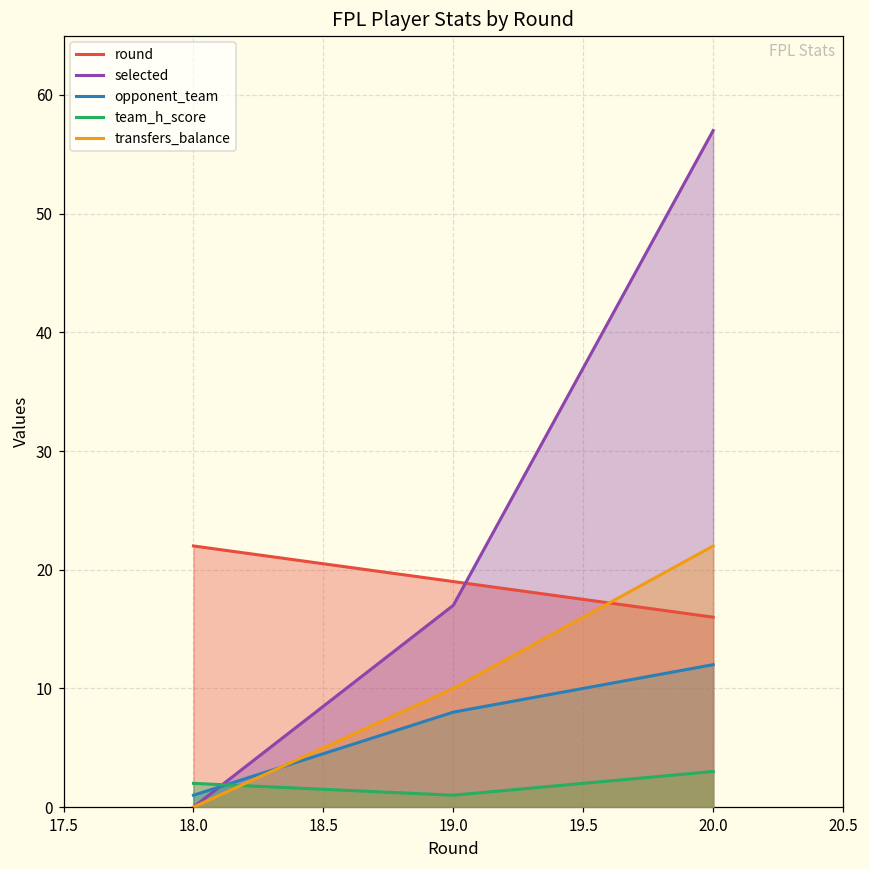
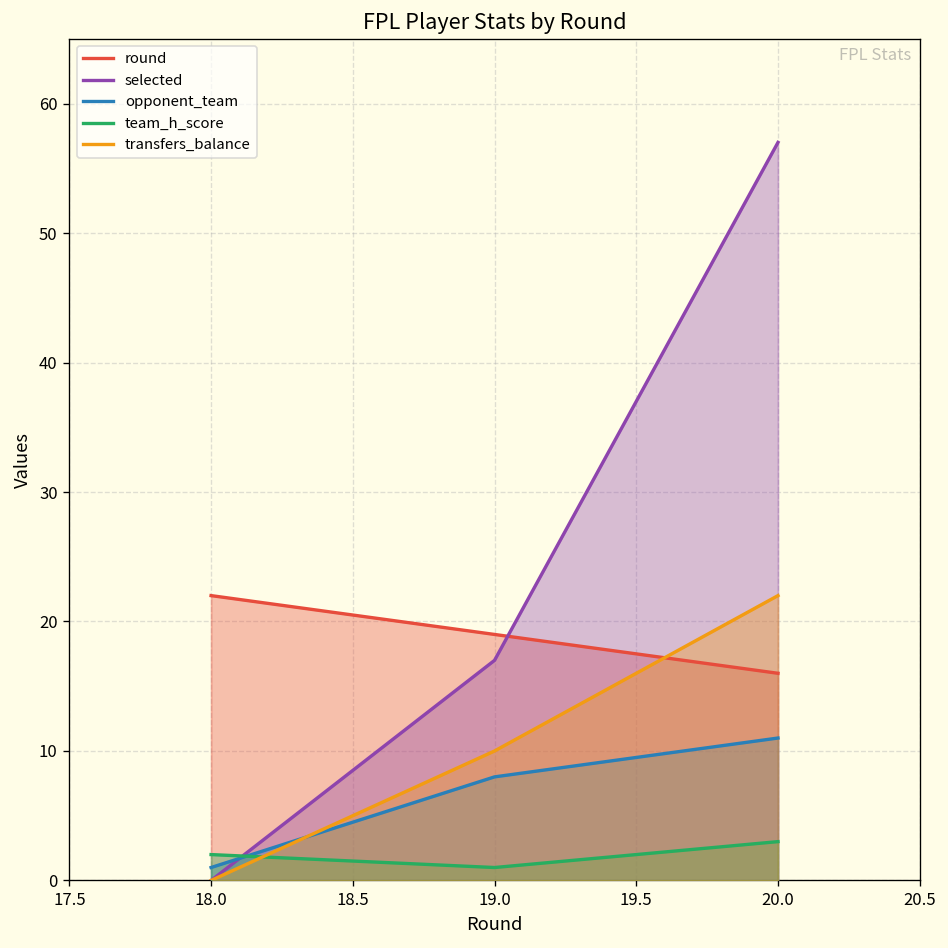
opponent_team, 20.0: 12 -> 11
